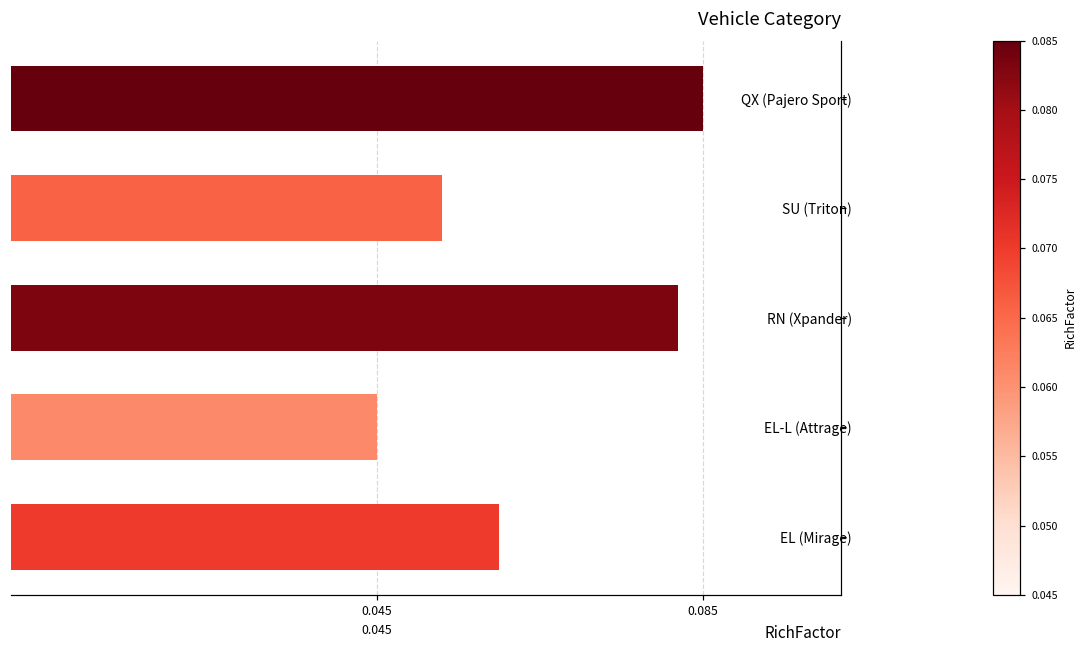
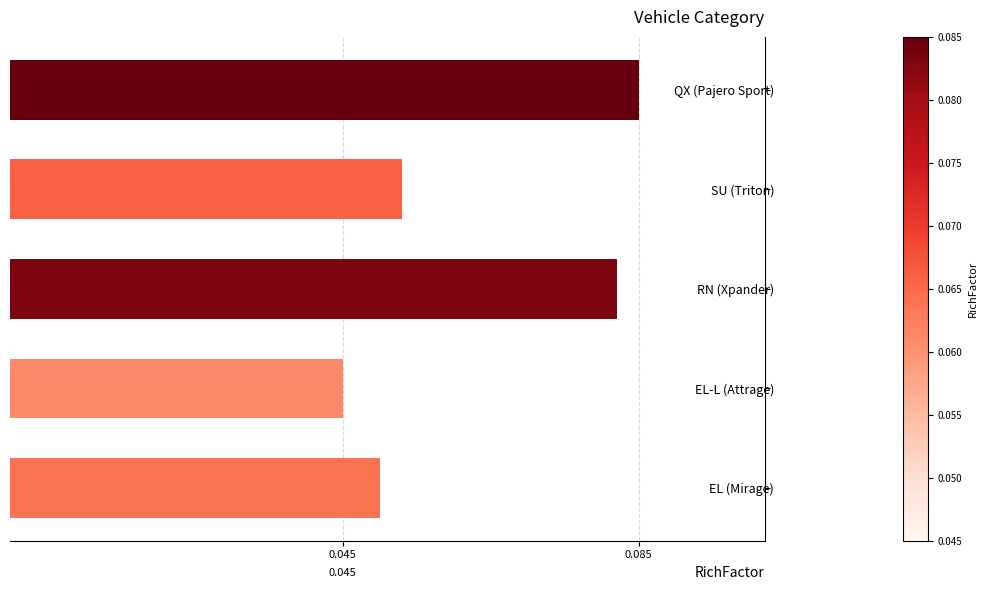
EL (Mirage): 0.06 -> 0.05
